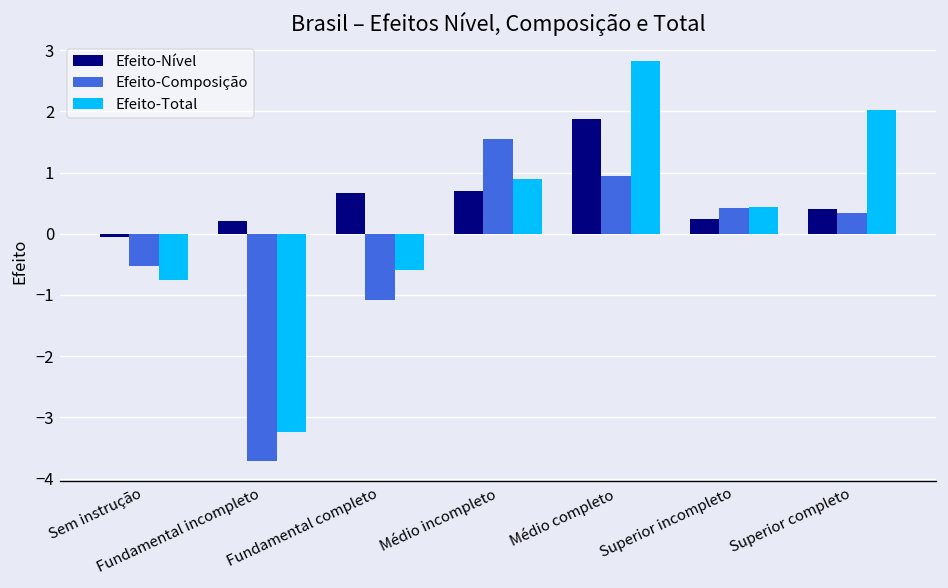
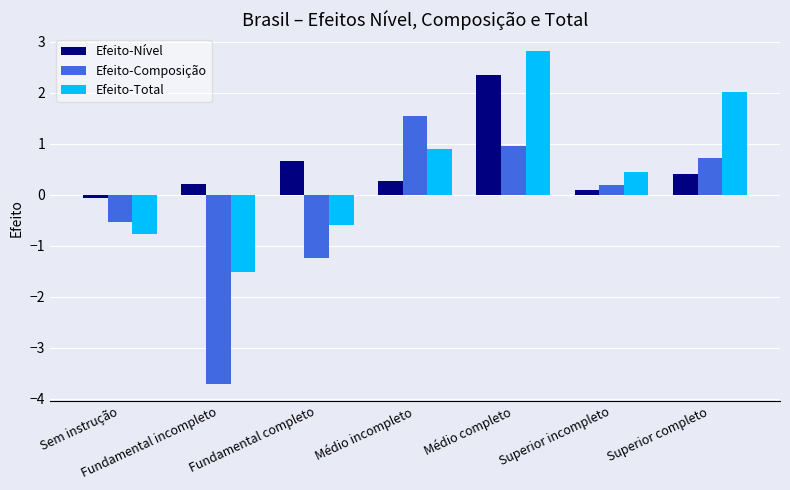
Efeito-Total, Fundamental incompleto: -3.2 -> -1.5
Efeito-Composição, Fundamental completo: -1.1 -> -1.2
Efeito-Nível, Médio incompleto: 0.7 -> 0.3
Efeito-Nível, Médio completo: 1.9 -> 2.4
Efeito-Nível, Superior incompleto: 0.2 -> 0.1
Efeito-Composição, Superior incompleto: 0.4 -> 0.2
Efeito-Composição, Superior completo: 0.3 -> 0.7
